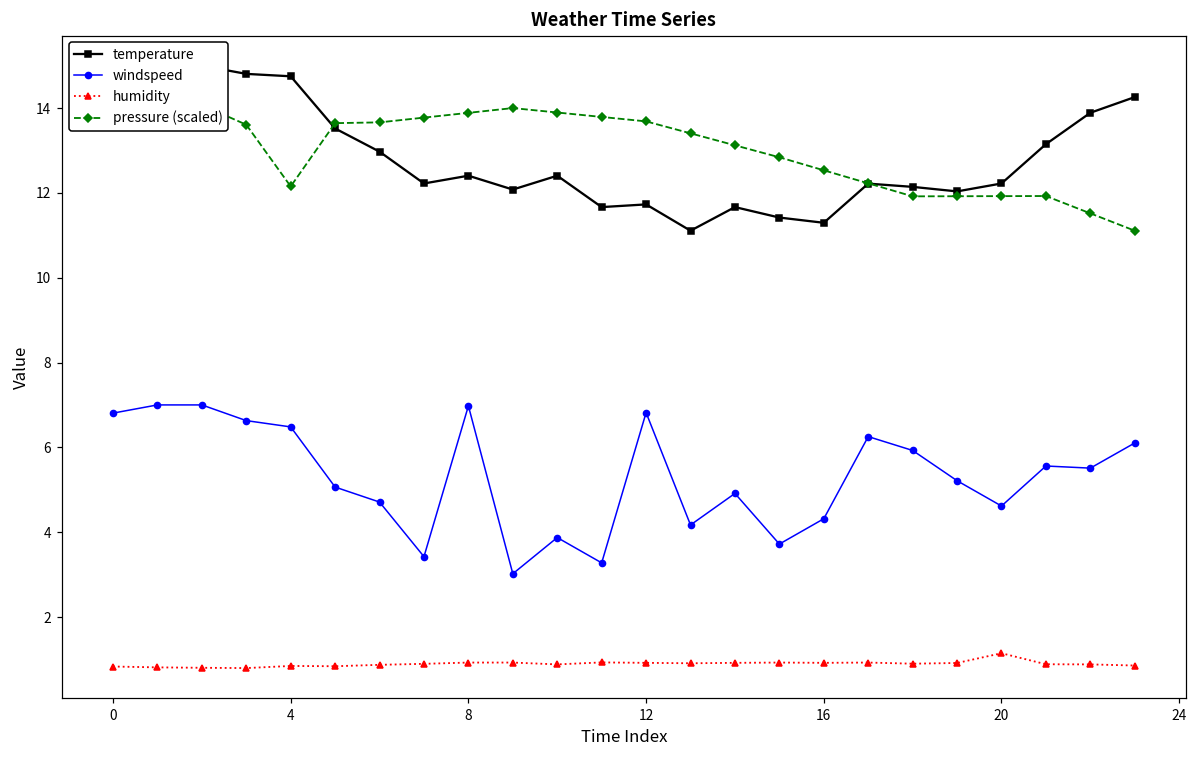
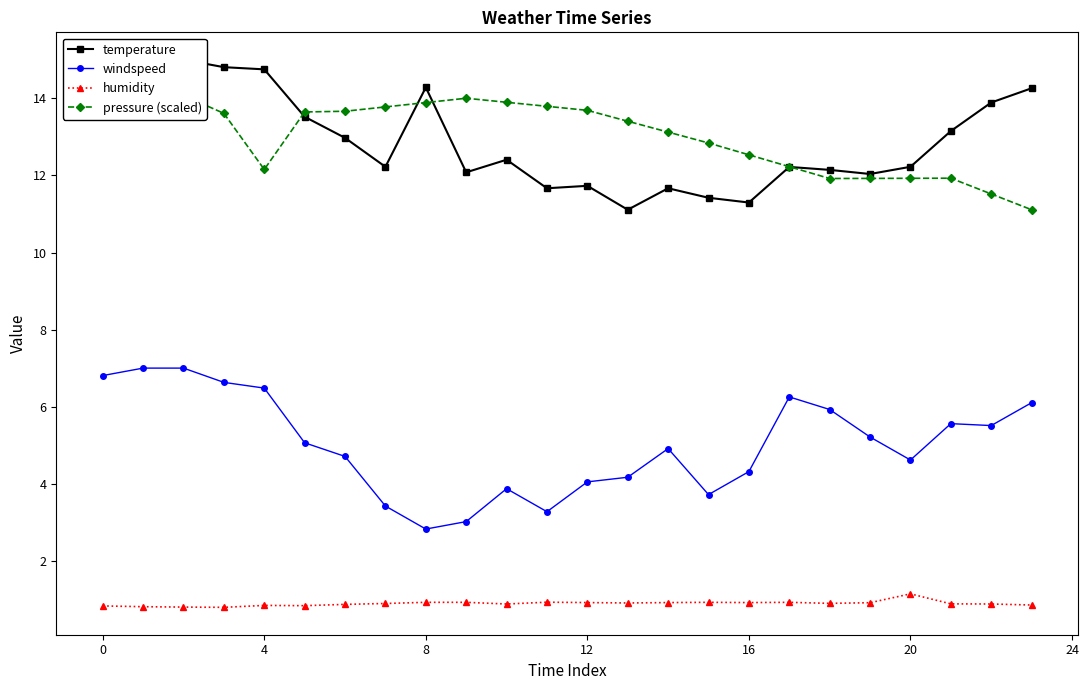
temperature, 8: 12.4 -> 14.3
windspeed, 8: 7.0 -> 2.8
windspeed, 12: 6.8 -> 4.1
